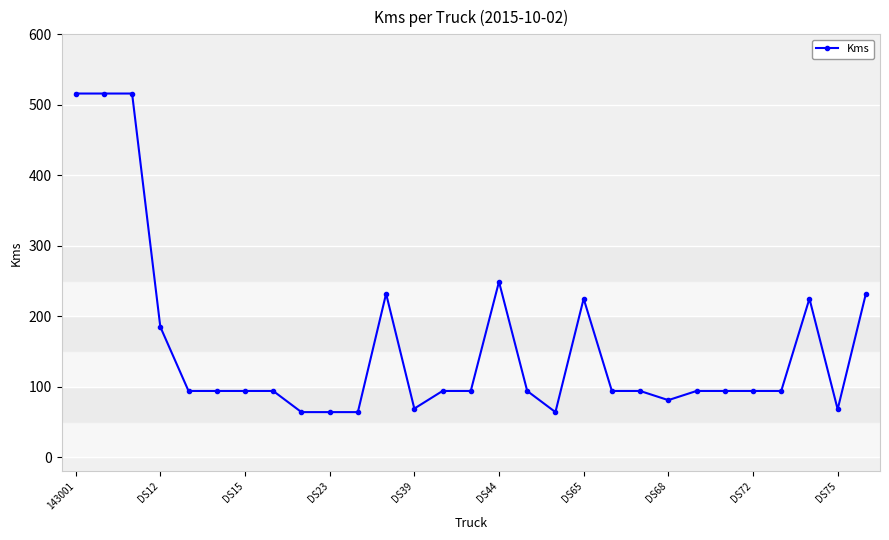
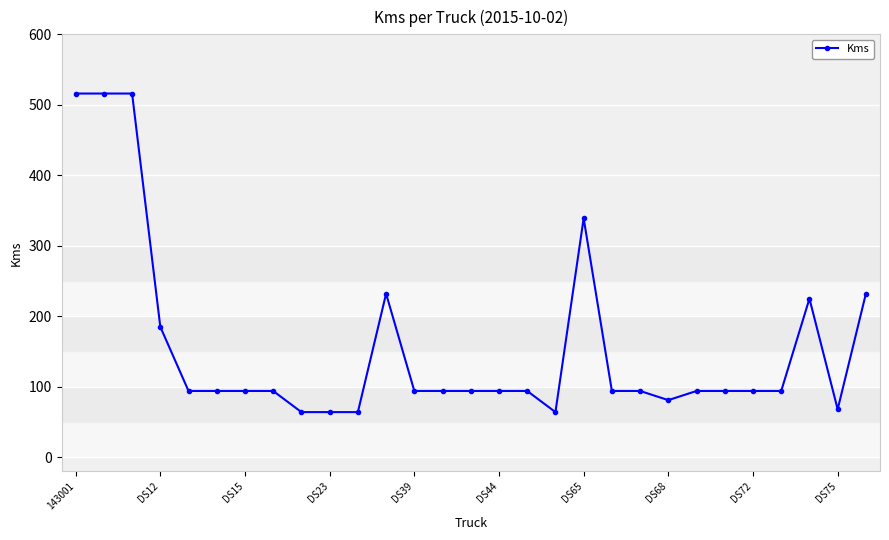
DS39: 70 -> 90
DS44: 250 -> 90
DS65: 230 -> 340
